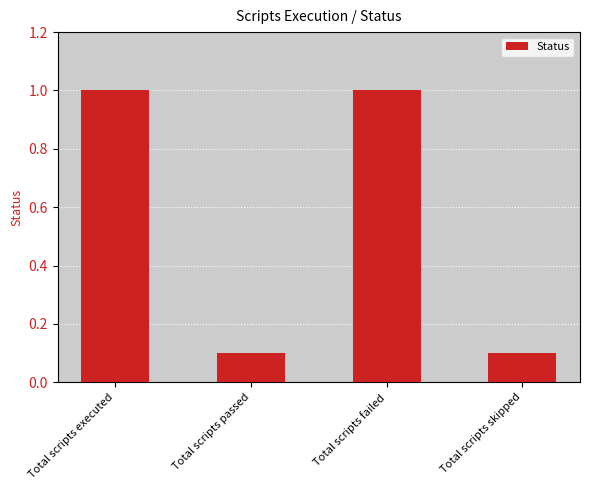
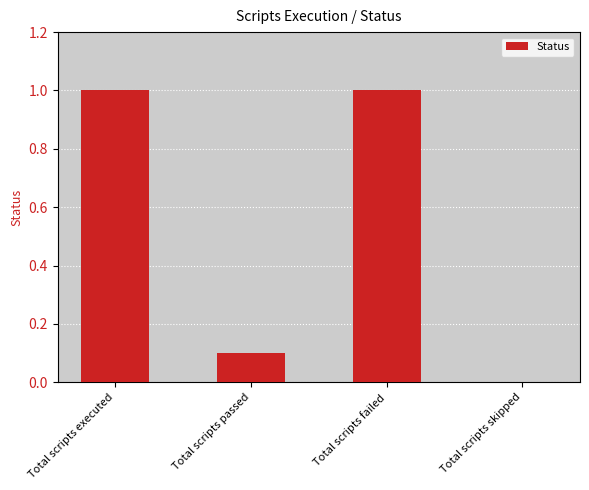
Total scripts skipped: 0.1 -> 0.0
